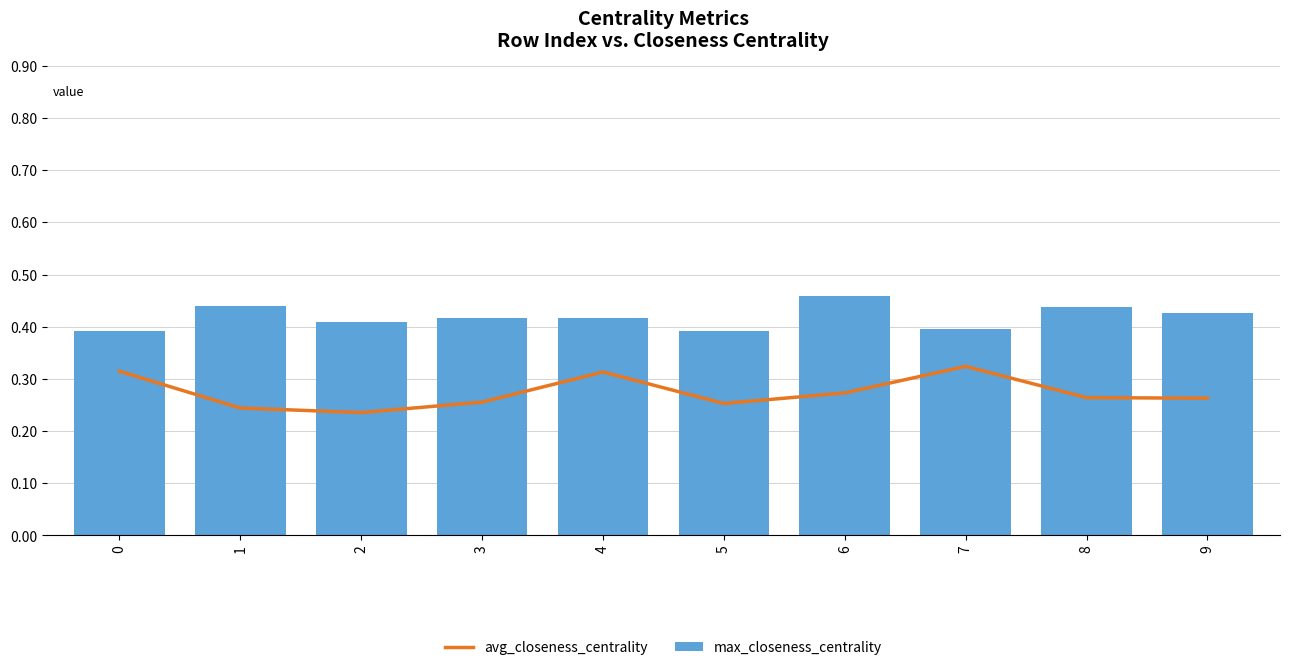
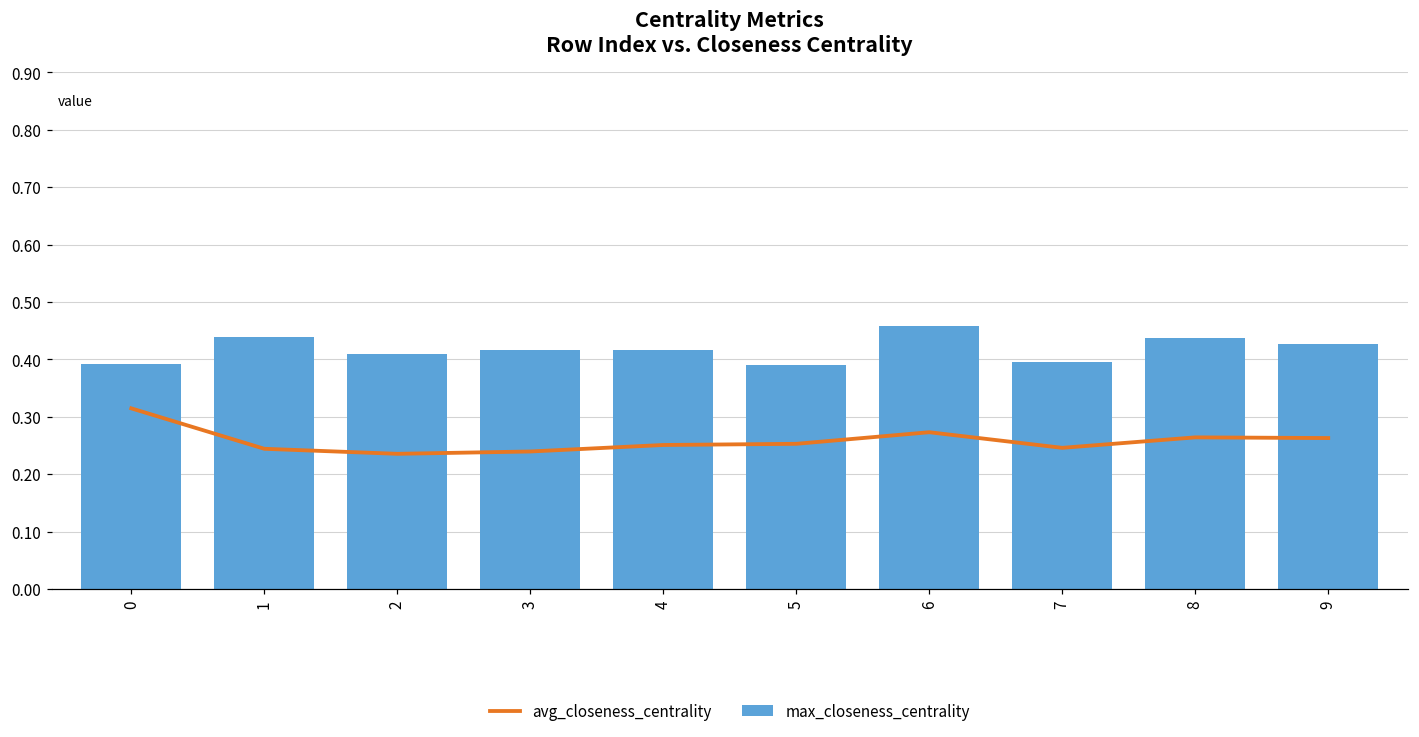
avg_closeness_centrality, 3: 0.26 -> 0.24
avg_closeness_centrality, 4: 0.31 -> 0.25
avg_closeness_centrality, 7: 0.32 -> 0.25
